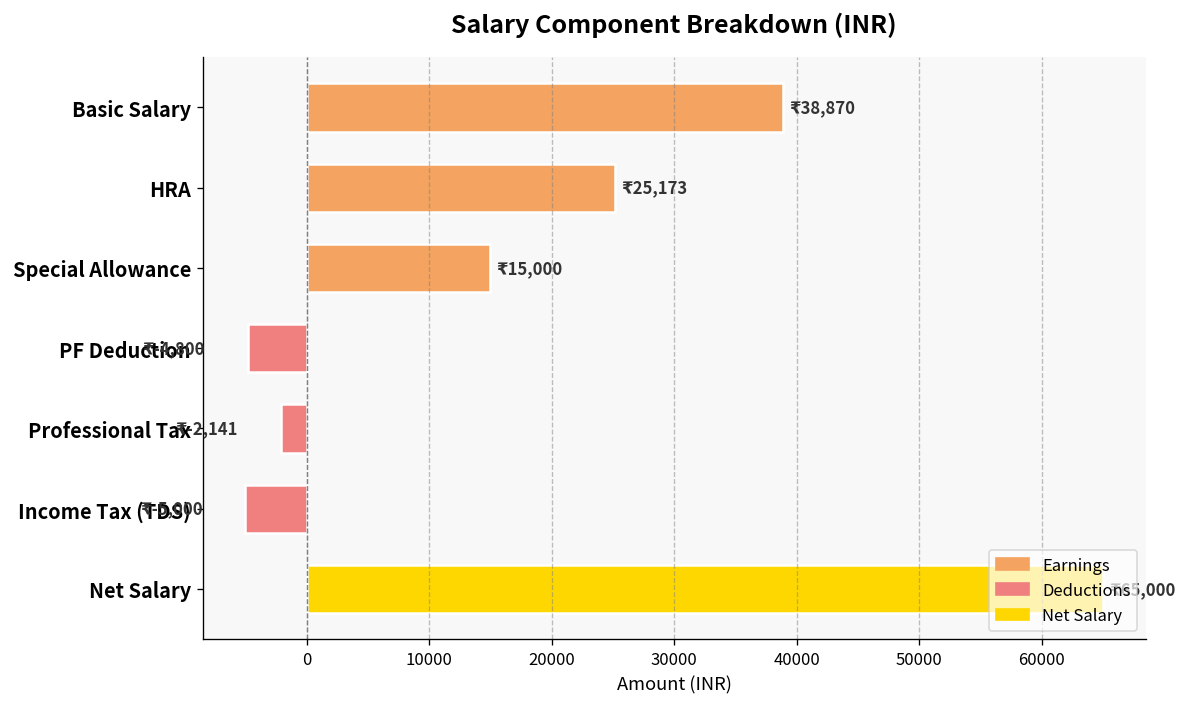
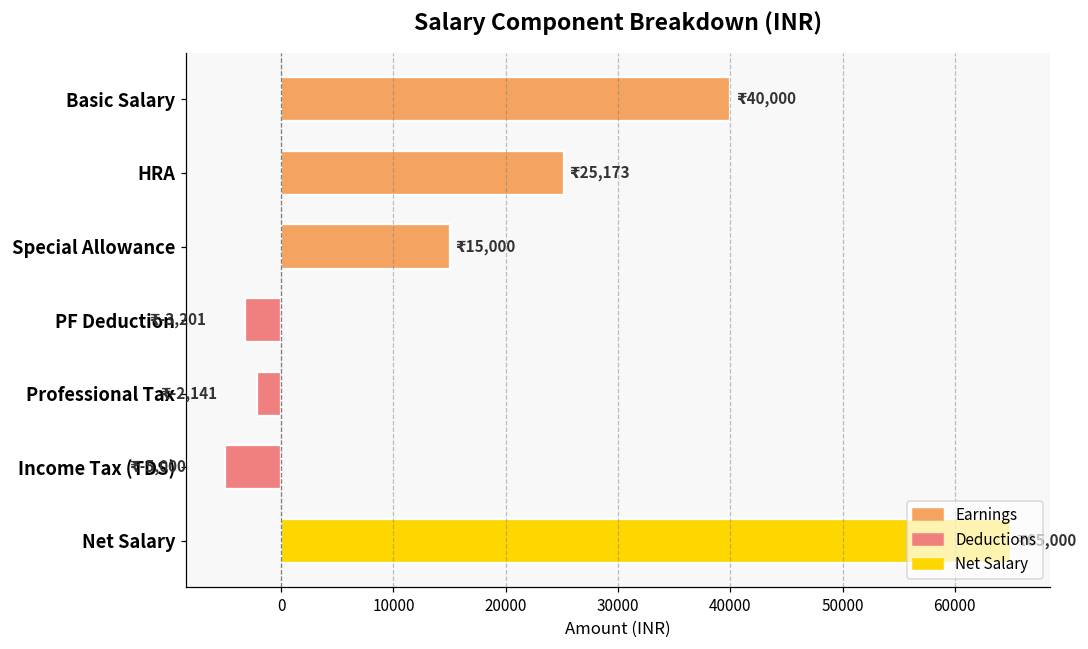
Basic Salary: 38,870 -> 40,000
PF Deduction: -4,800 -> -3,201
